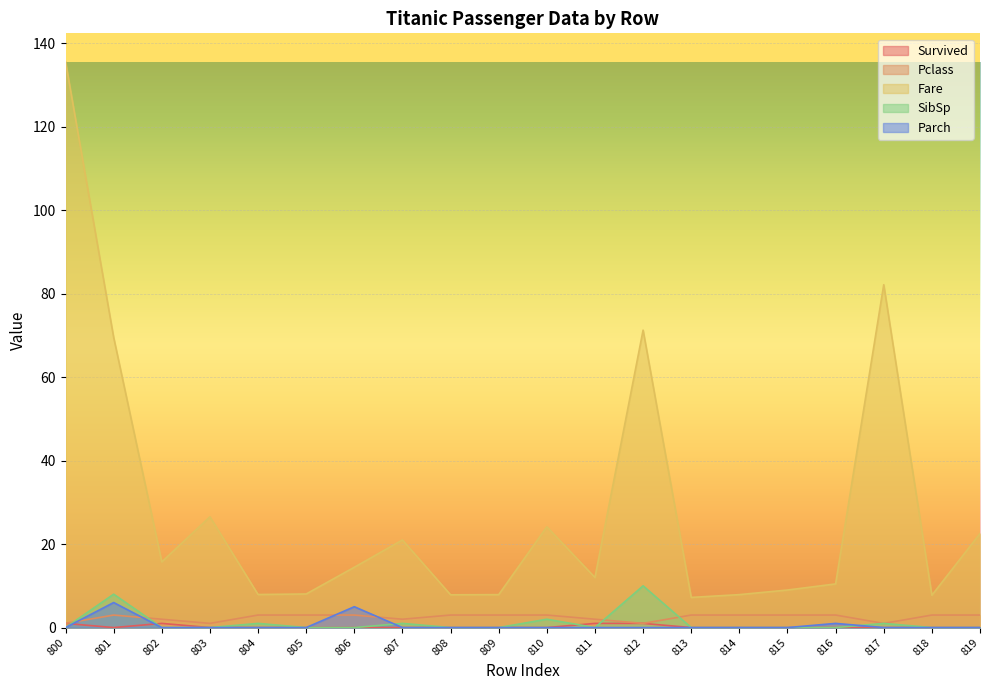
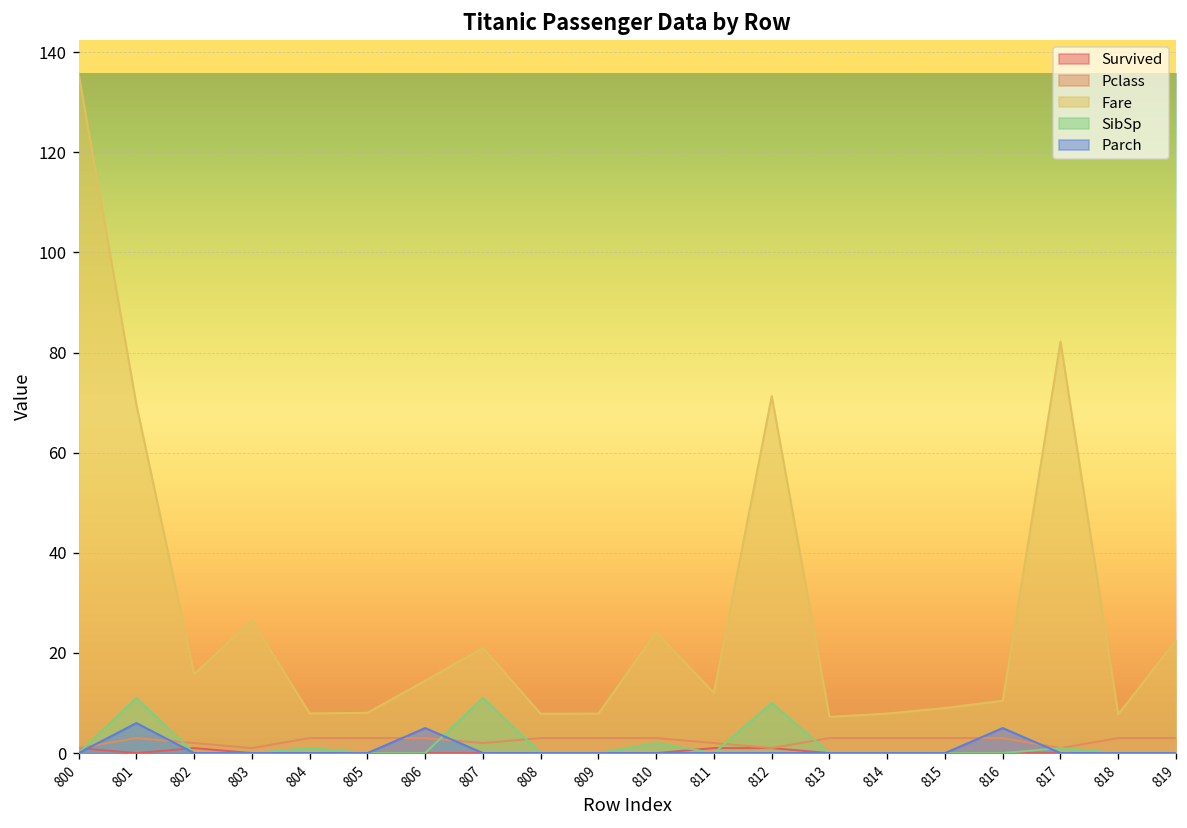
SibSp, 801: 8 -> 11
SibSp, 807: 1 -> 11
Parch, 816: 1 -> 5
